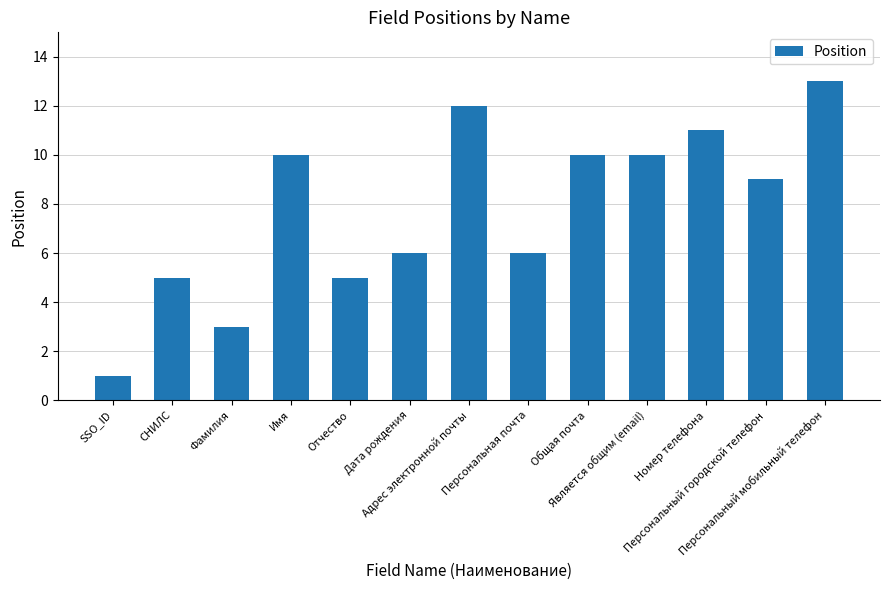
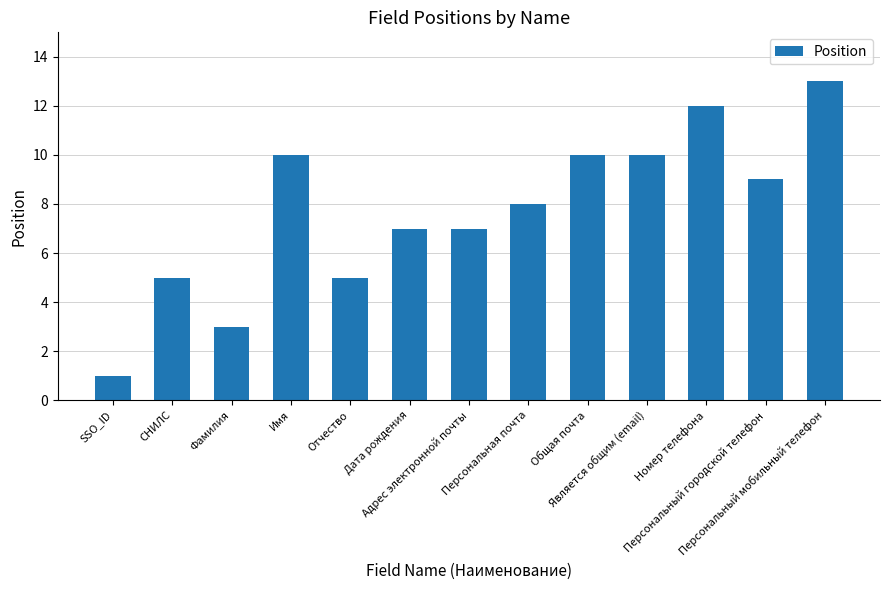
Дата рождения: 6 -> 7
Адрес электронной почты: 12 -> 7
Персональная почта: 6 -> 8
Номер телефона: 11 -> 12
